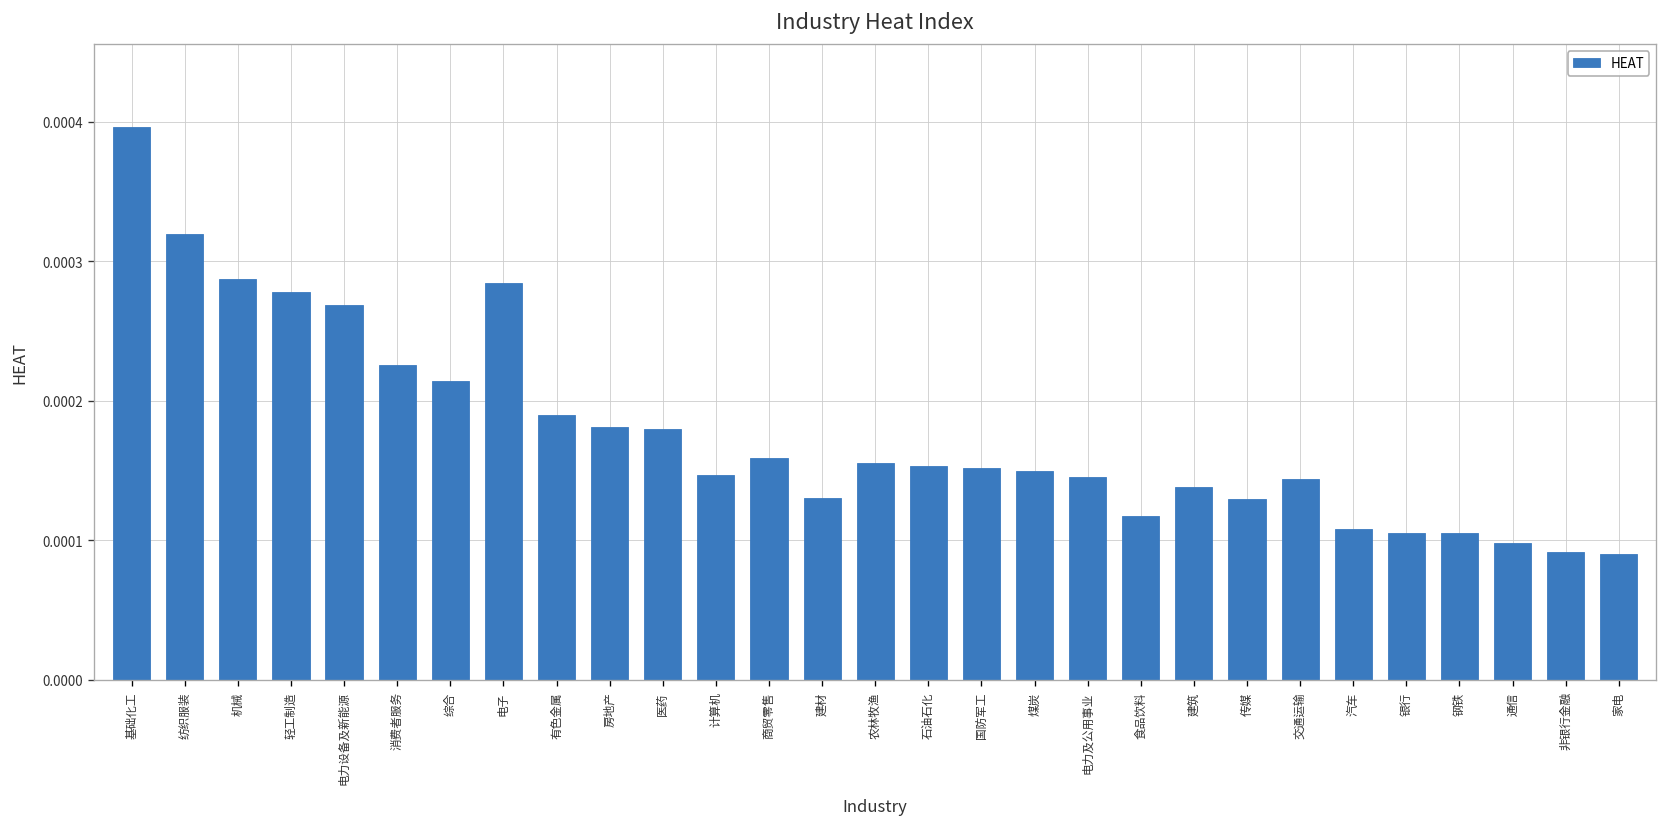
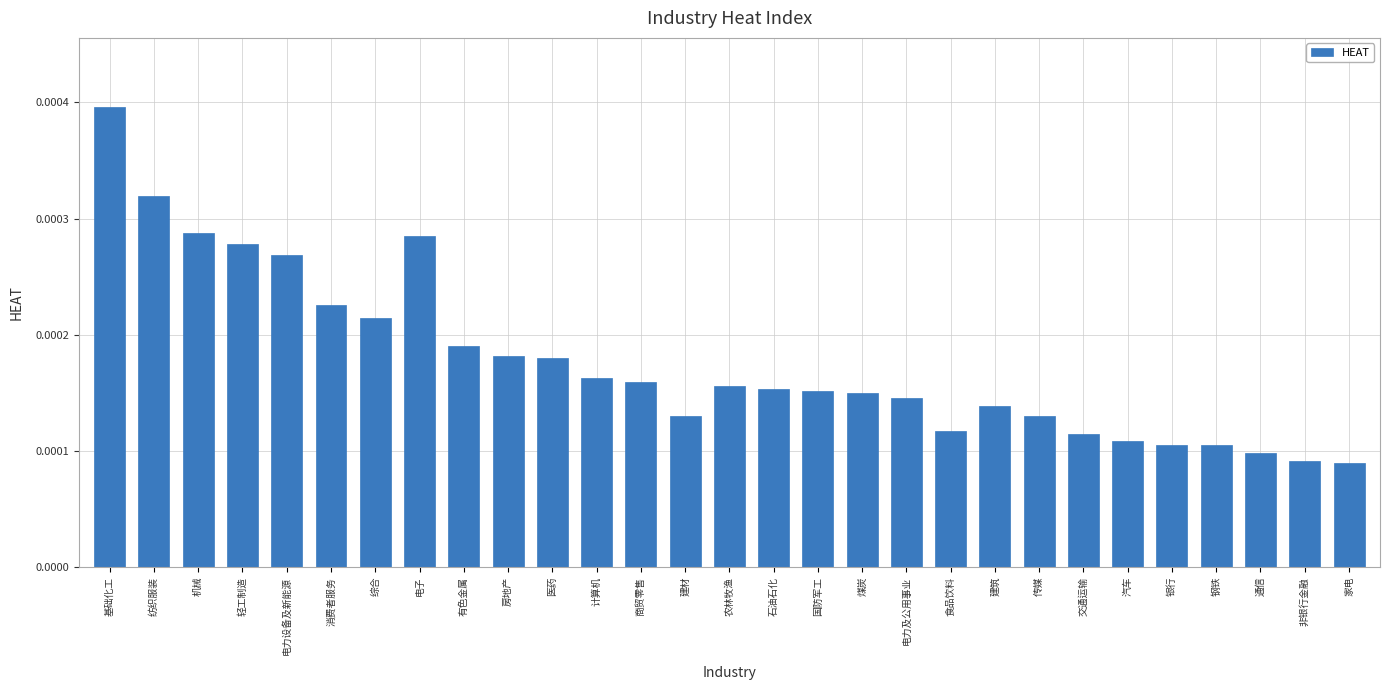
计算机: 0.000147 -> 0.000163
交通运输: 0.000144 -> 0.000115
